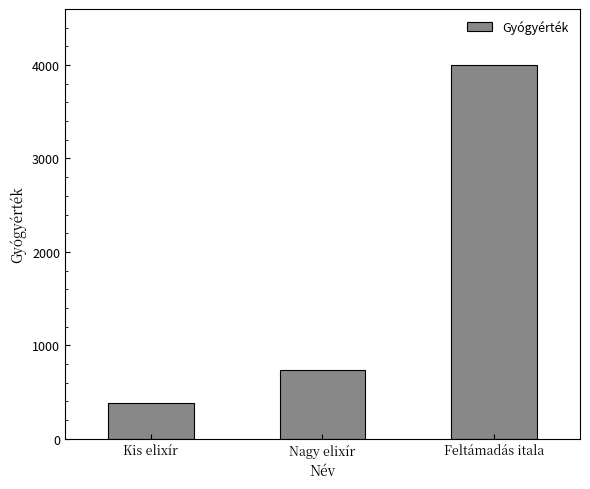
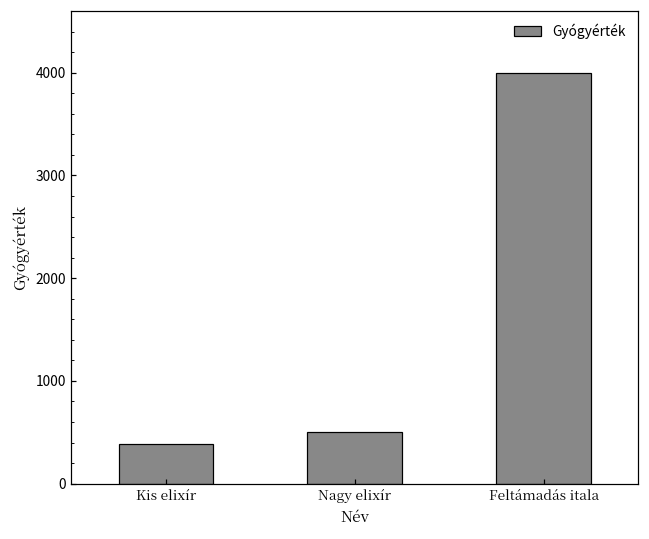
Nagy elixír: 700 -> 500
